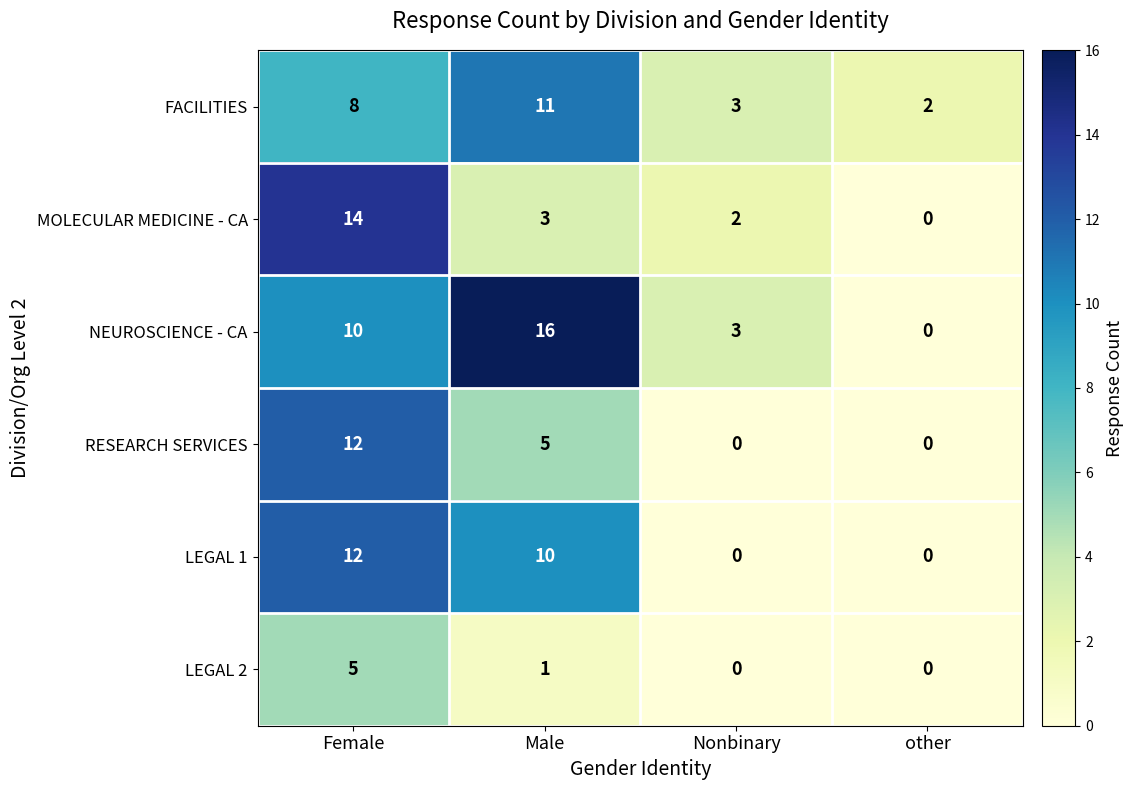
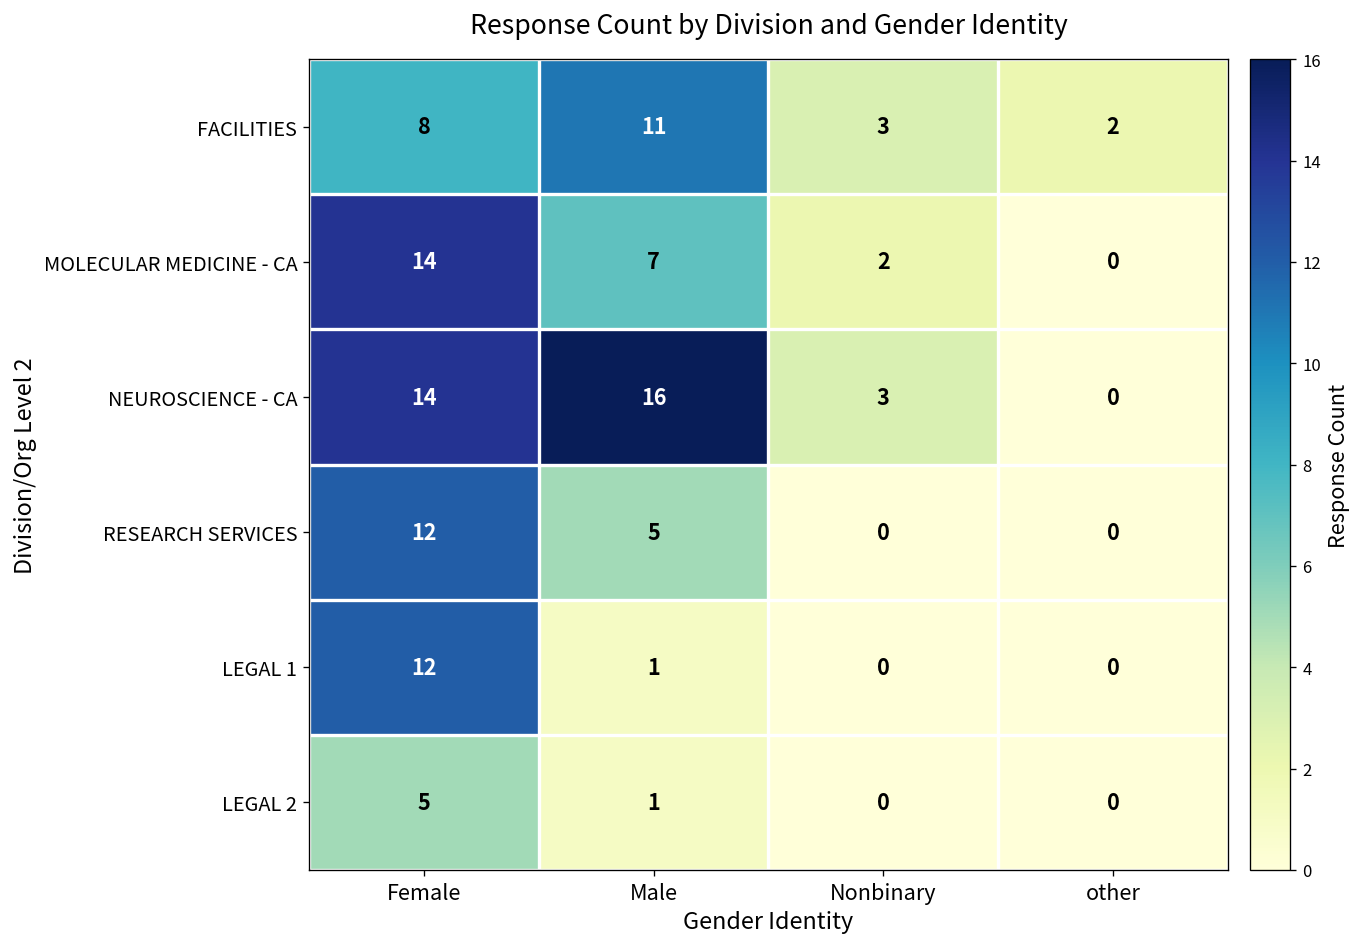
MOLECULAR MEDICINE - CA, Male: 3 -> 7
NEUROSCIENCE - CA, Female: 10 -> 14
LEGAL 1, Male: 10 -> 1
